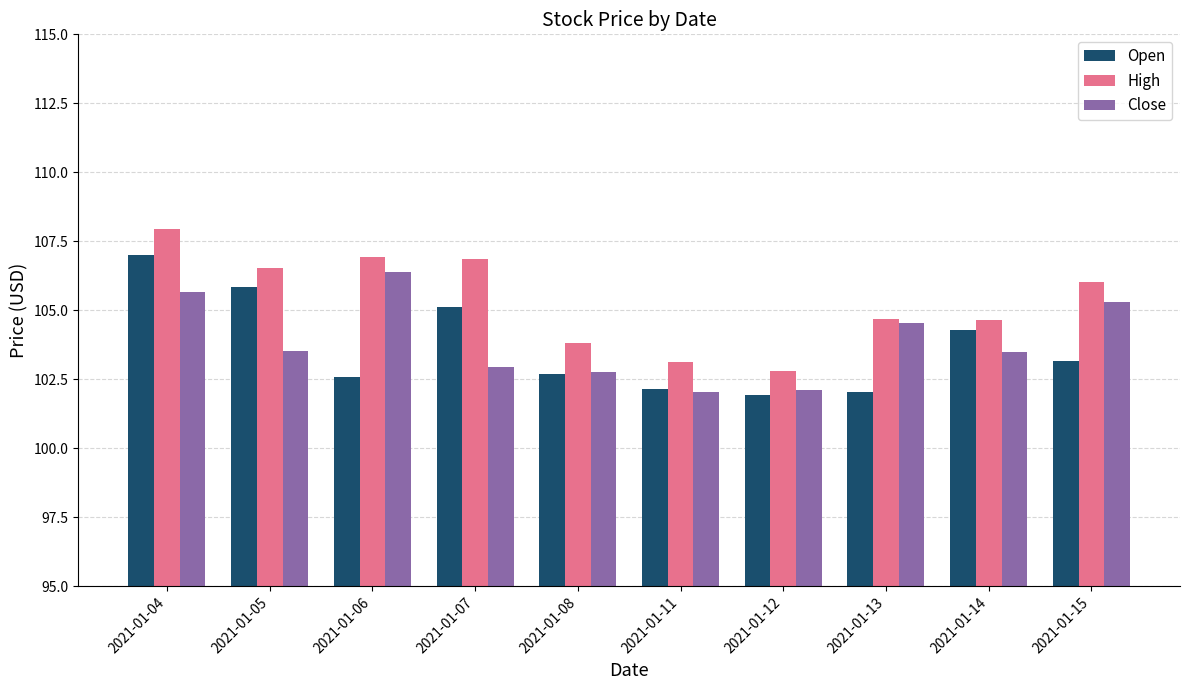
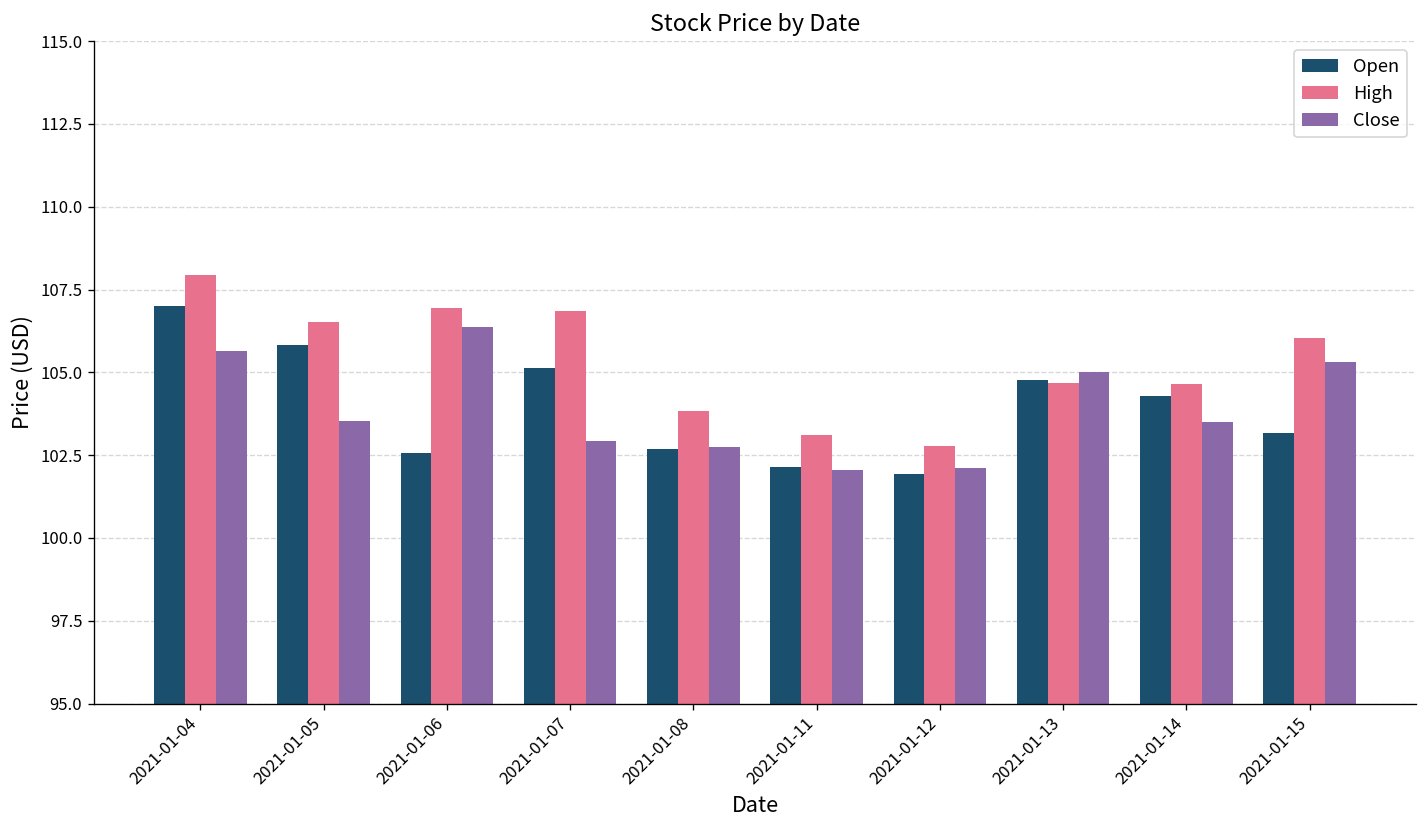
Open, 2021-01-13: 102.0 -> 104.8
Close, 2021-01-13: 104.6 -> 105.0
